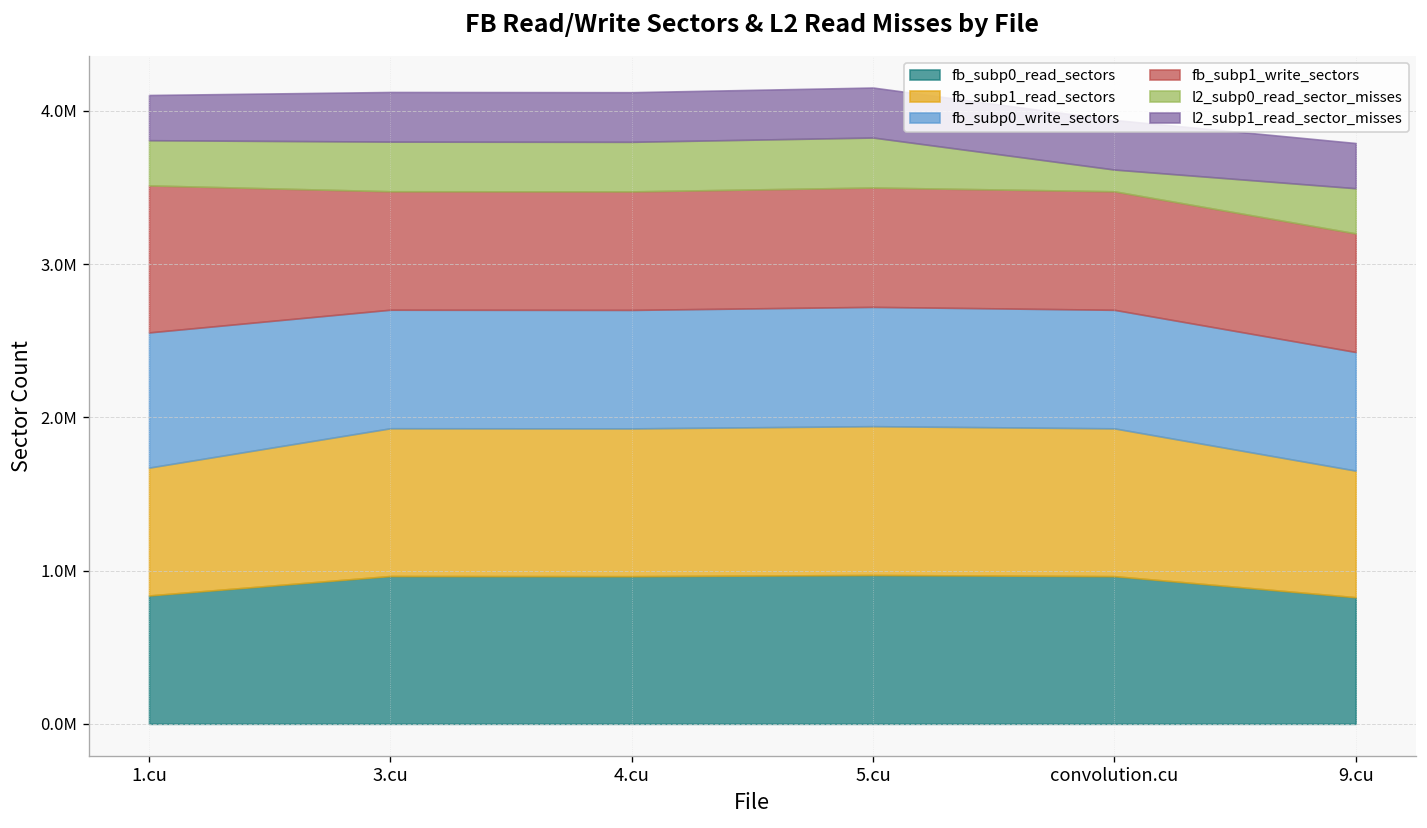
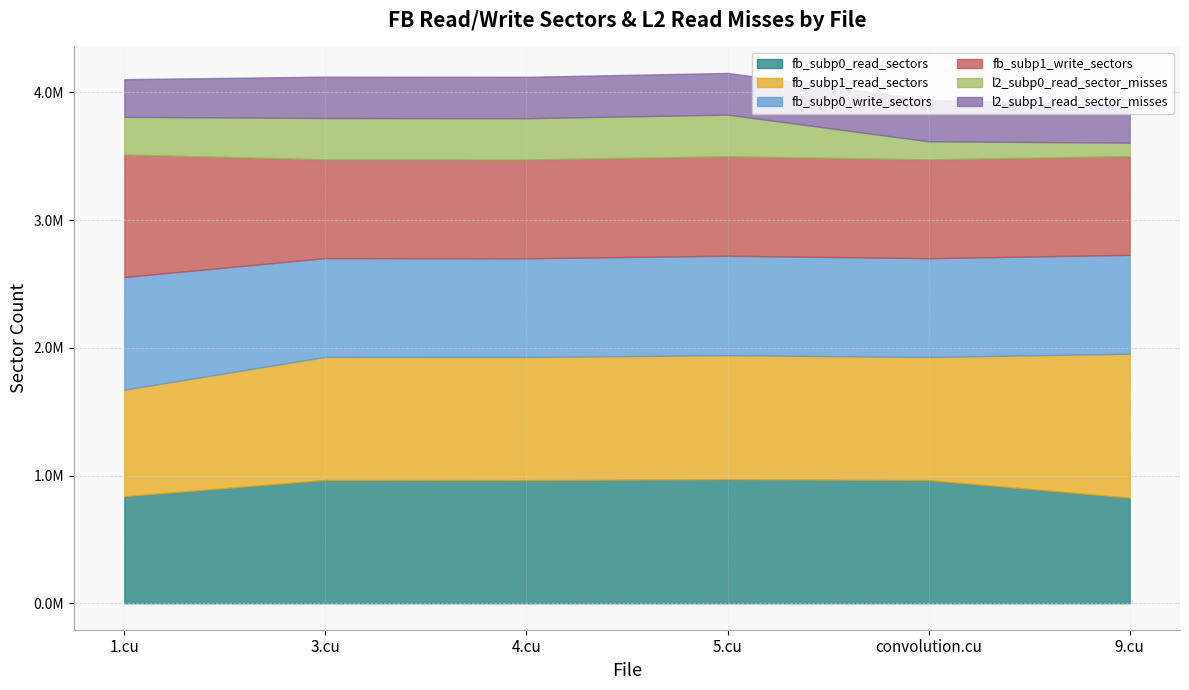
fb_subp1_read_sectors, 9.cu: 830000 -> 1130000
l2_subp0_read_sector_misses, 9.cu: 290000 -> 110000
